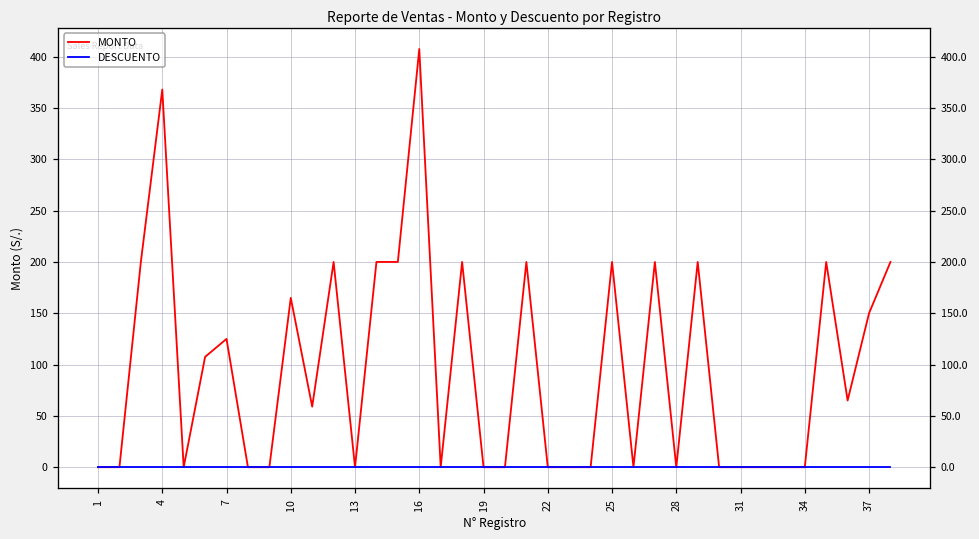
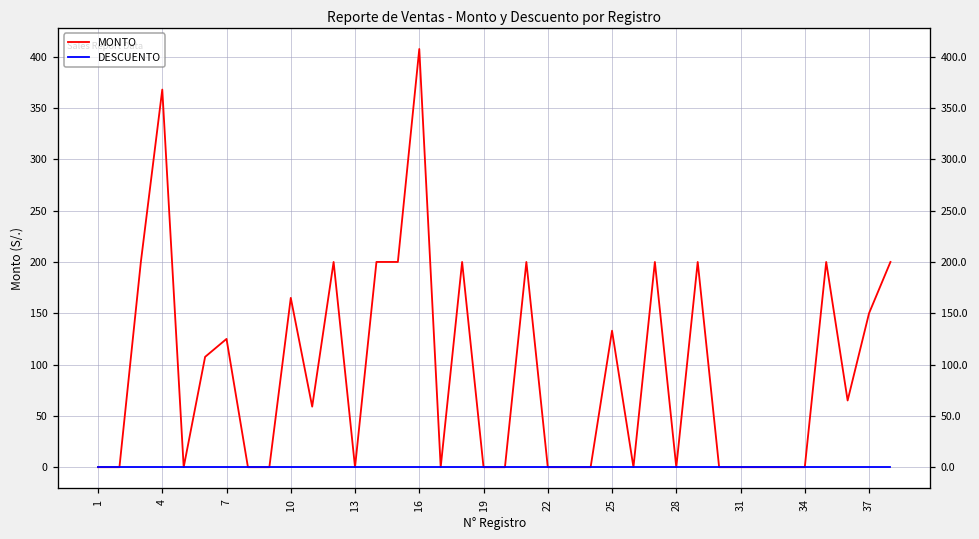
MONTO, 25: 200 -> 130
